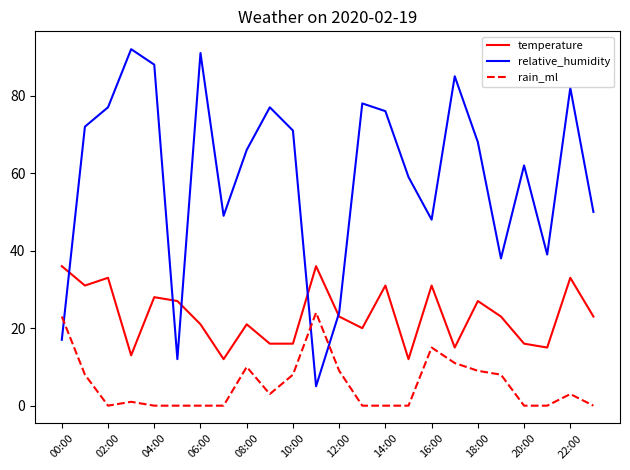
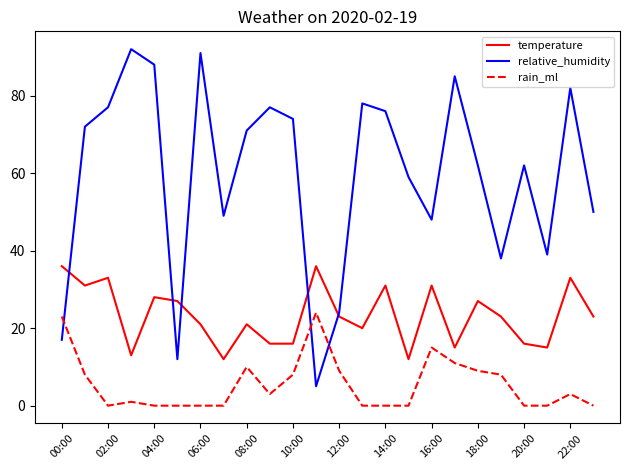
relative_humidity, 08:00: 66 -> 71
relative_humidity, 10:00: 71 -> 74
relative_humidity, 18:00: 68 -> 62
